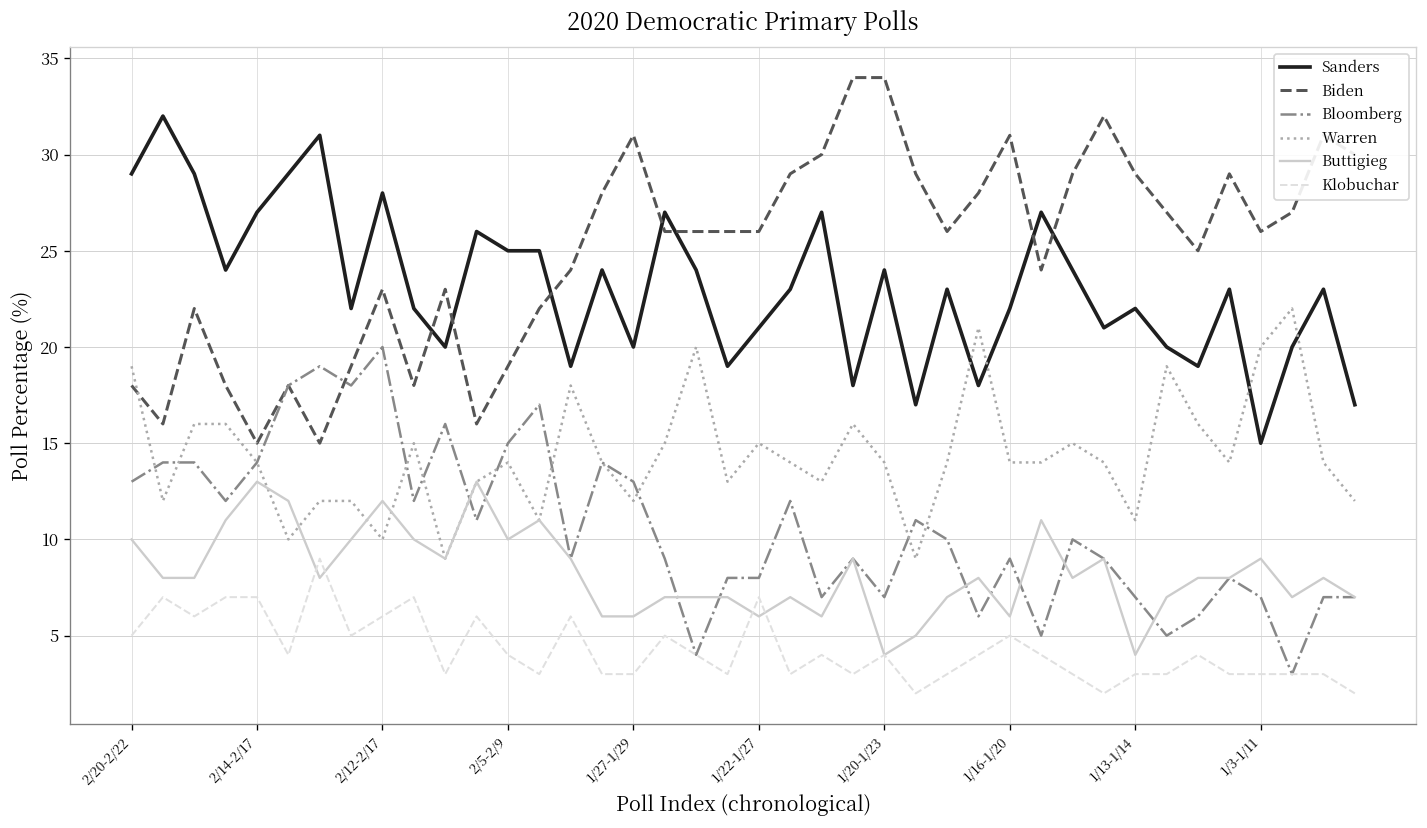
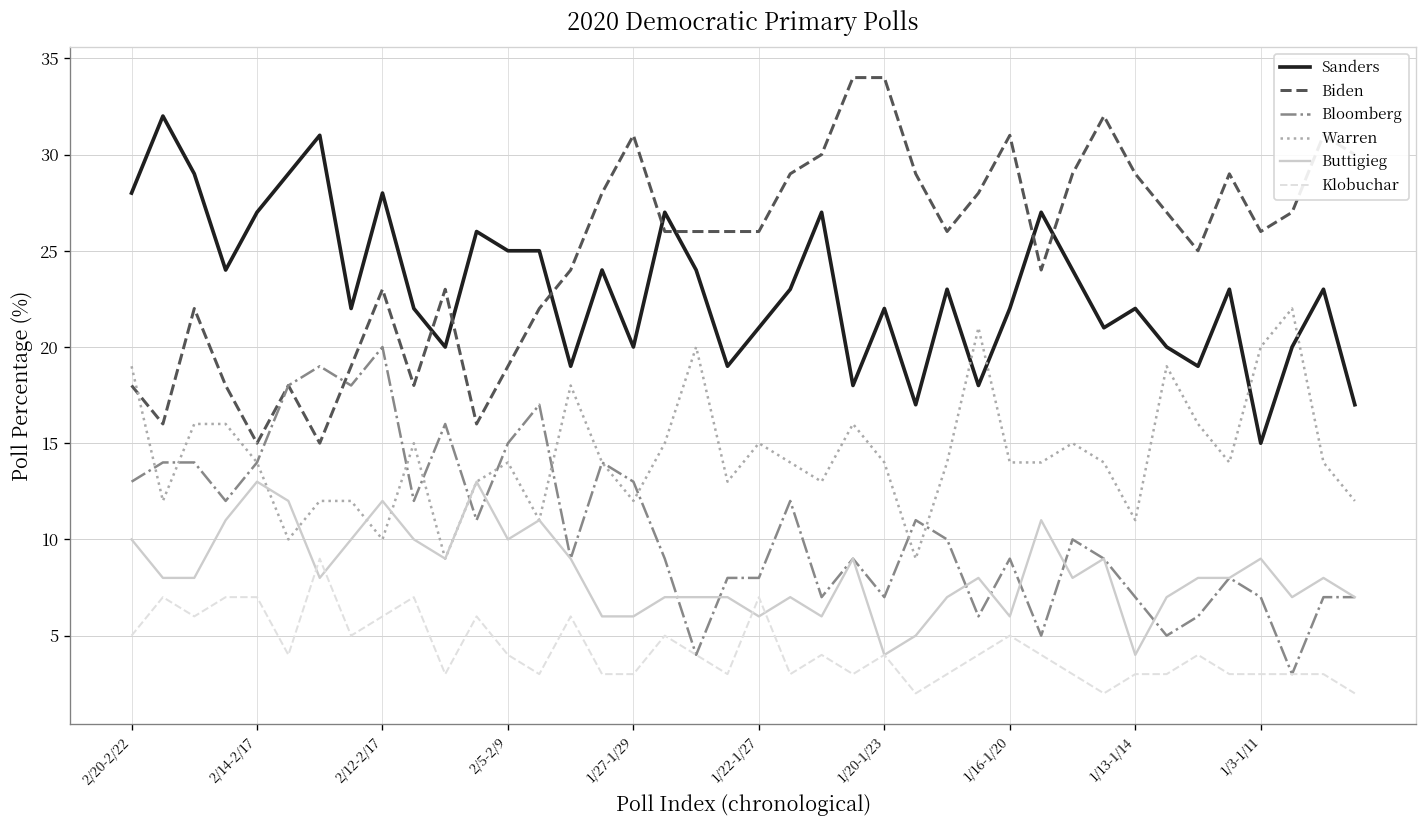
Sanders, 2/20-2/22: 29 -> 28
Sanders, 1/20-1/23: 24 -> 22
